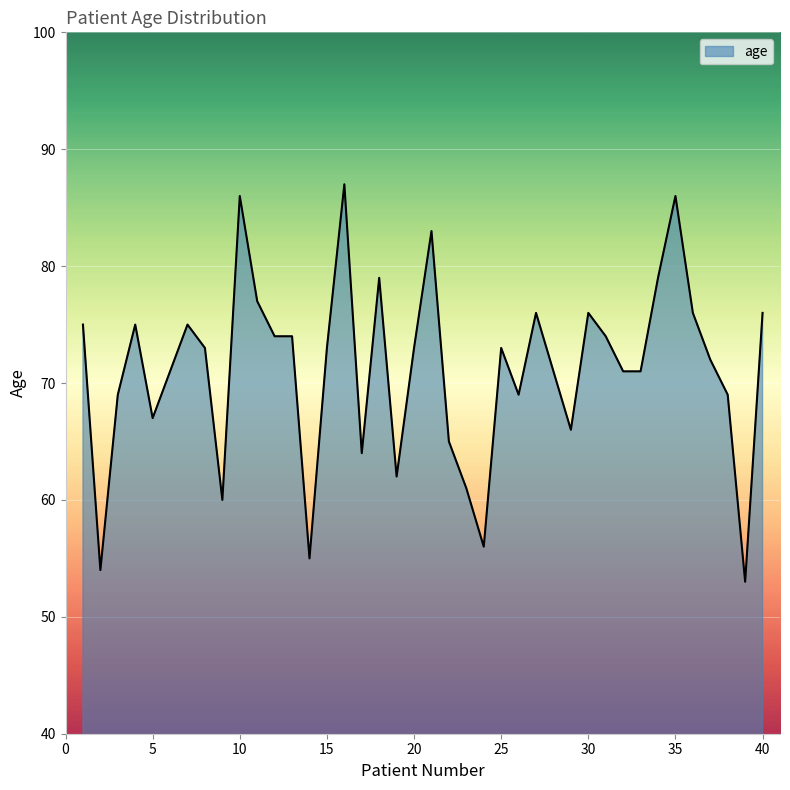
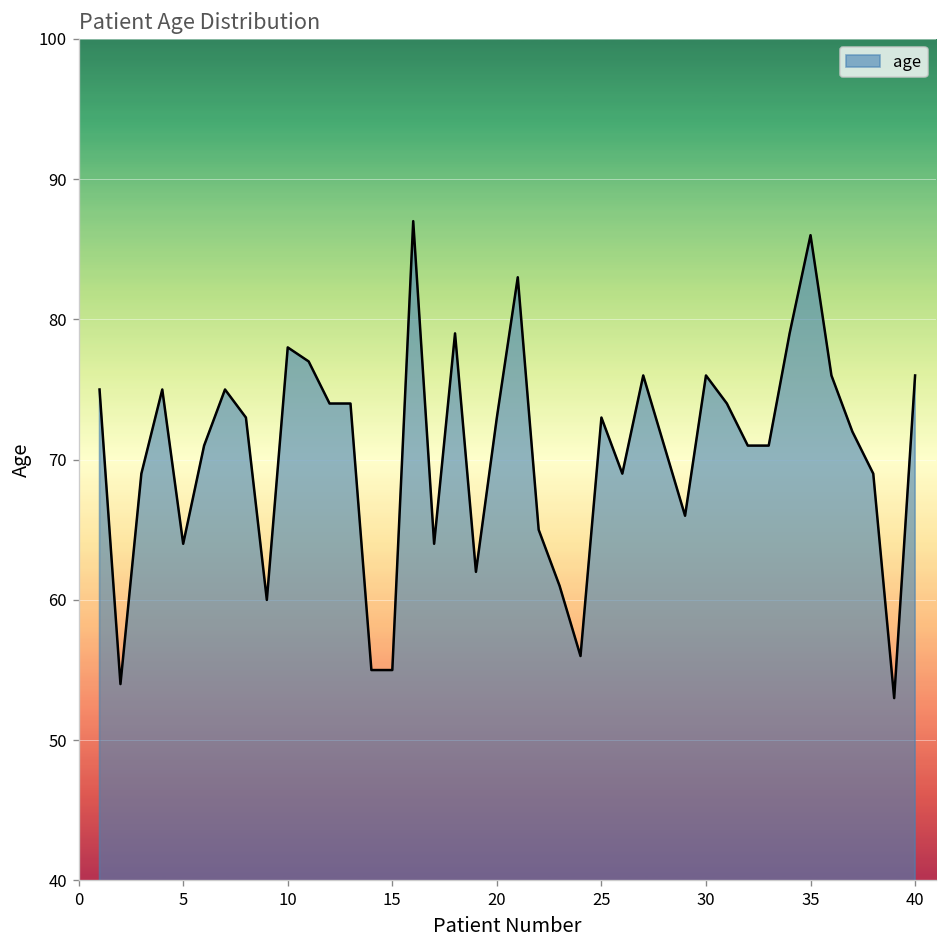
5: 67 -> 64
10: 86 -> 78
15: 73 -> 55
